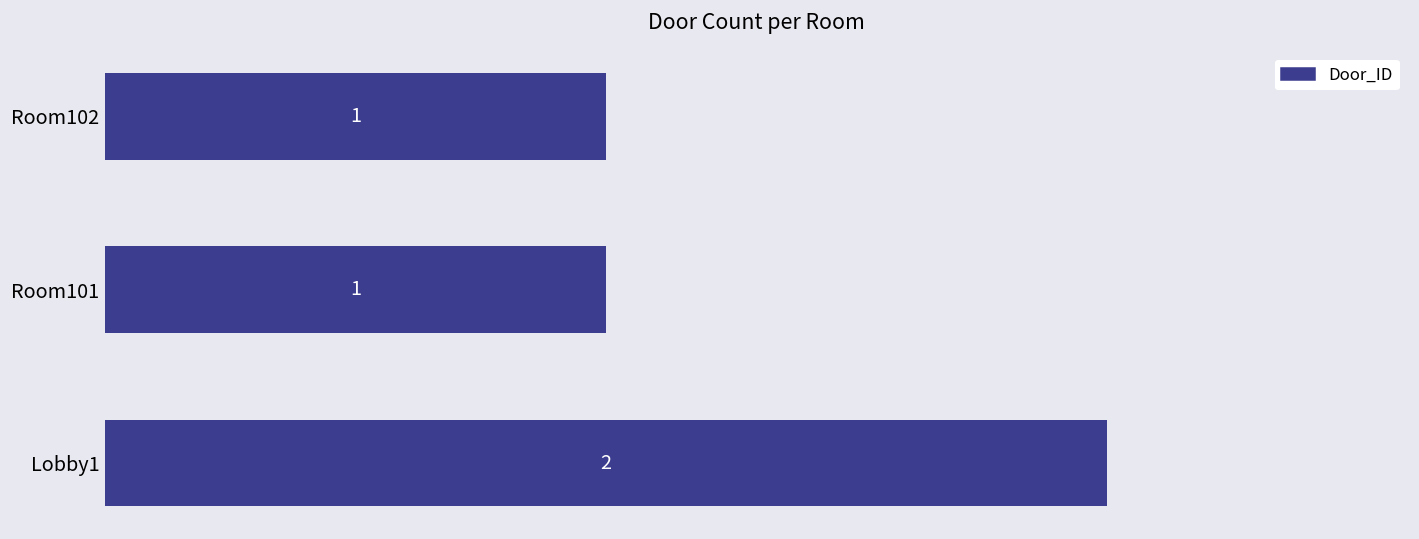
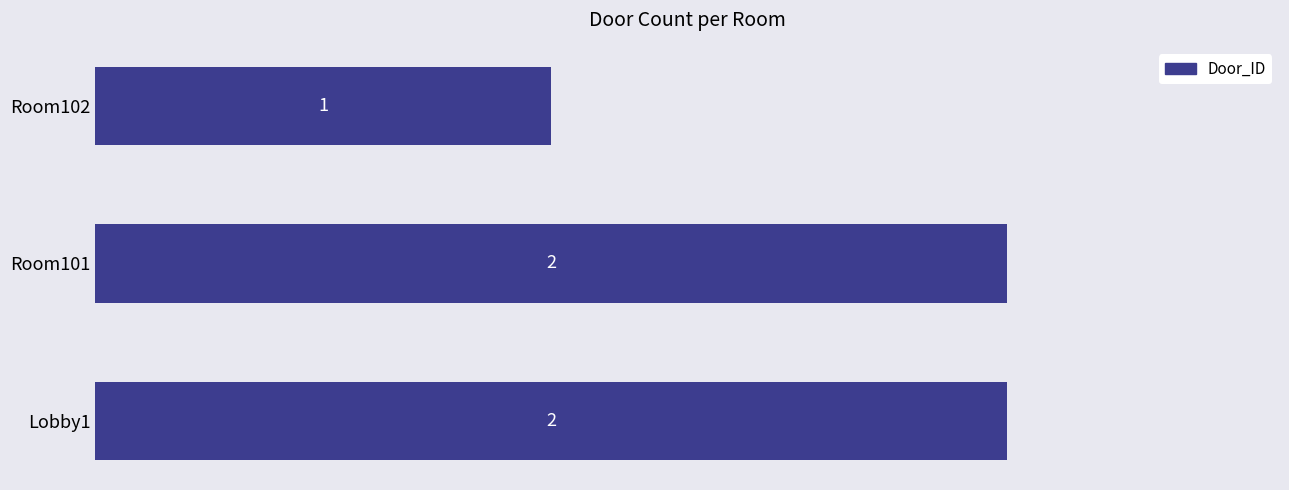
Room101: 1 -> 2
